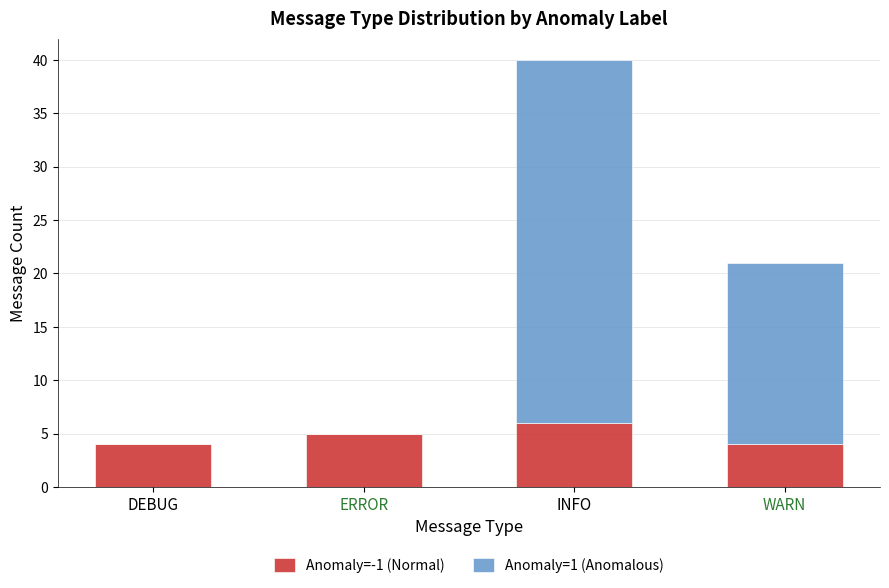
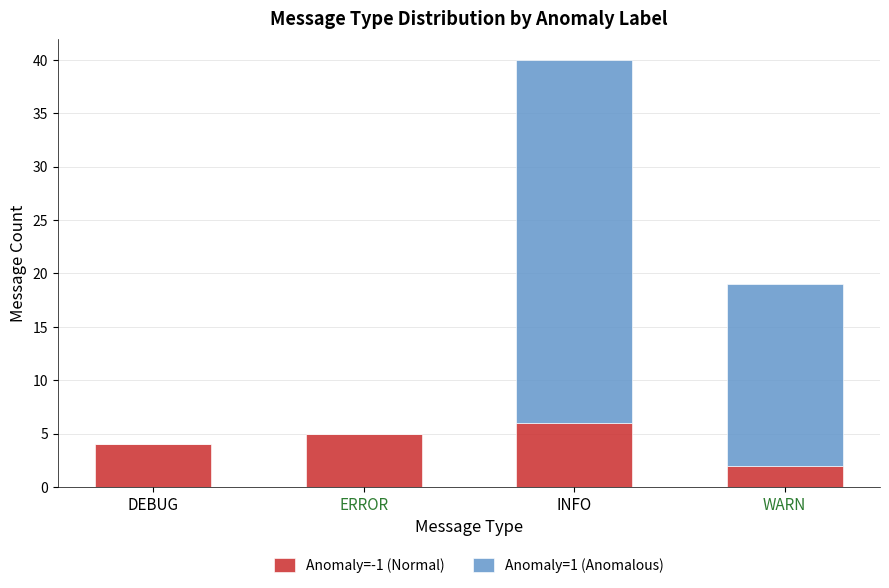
Anomaly=-1 (Normal), WARN: 4 -> 2
